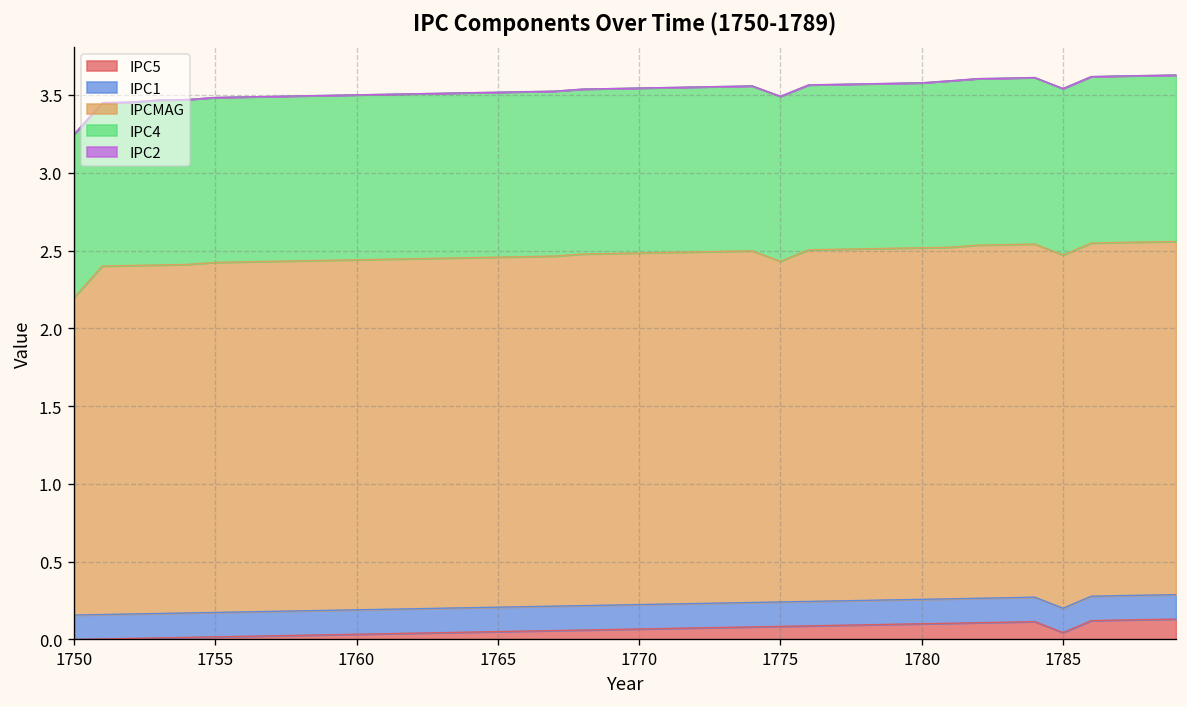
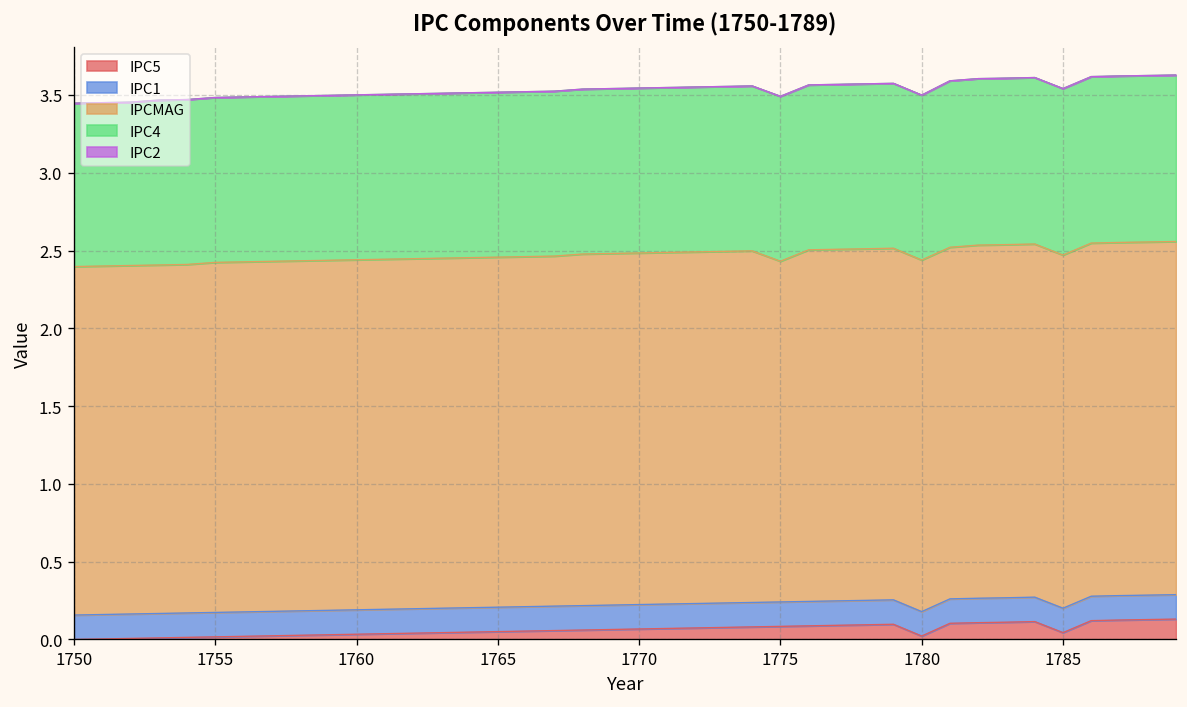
IPCMAG, 1750: 2.04 -> 2.24
IPC5, 1780: 0.10 -> 0.02
